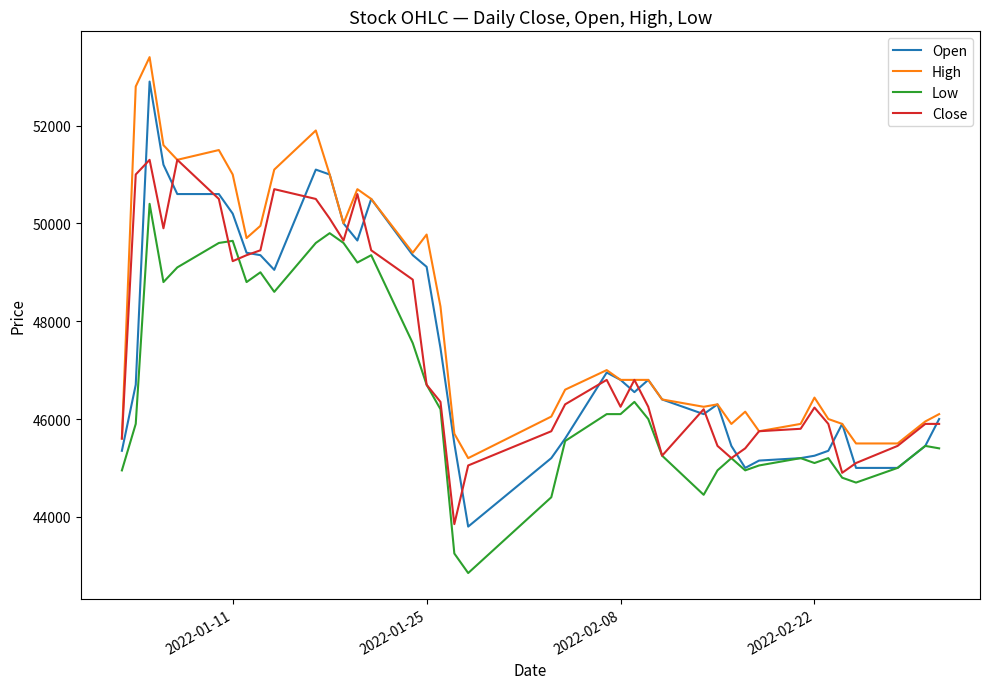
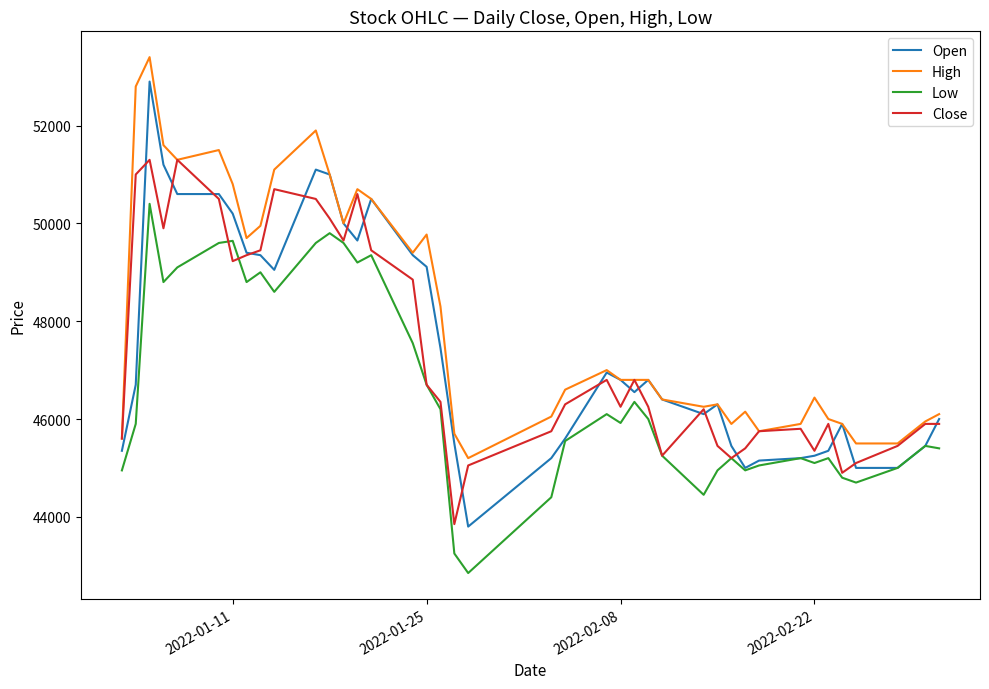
High, 2022-01-11: 51000 -> 50800
Low, 2022-02-08: 46100 -> 45900
Close, 2022-02-22: 46200 -> 45400
